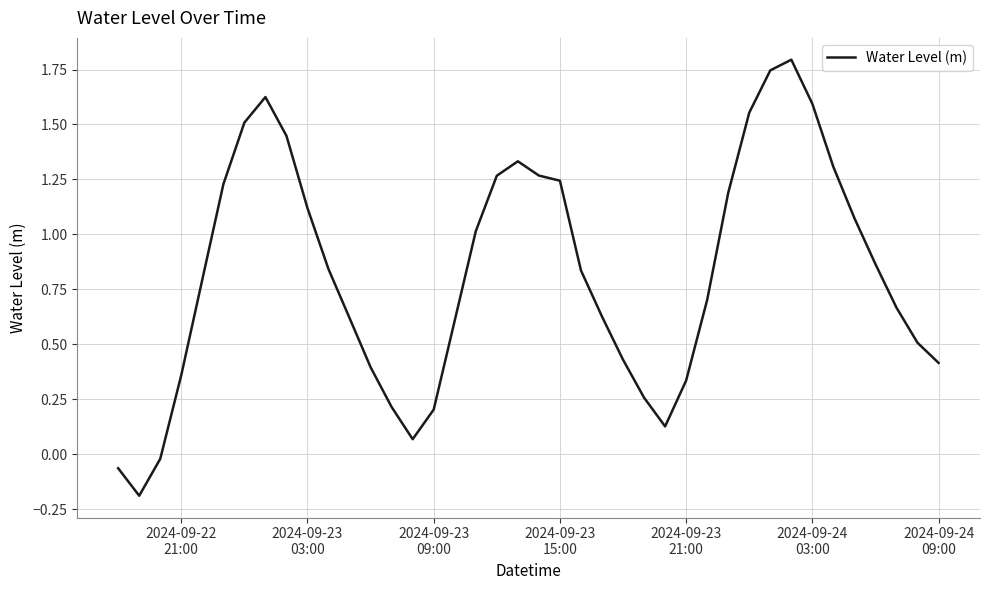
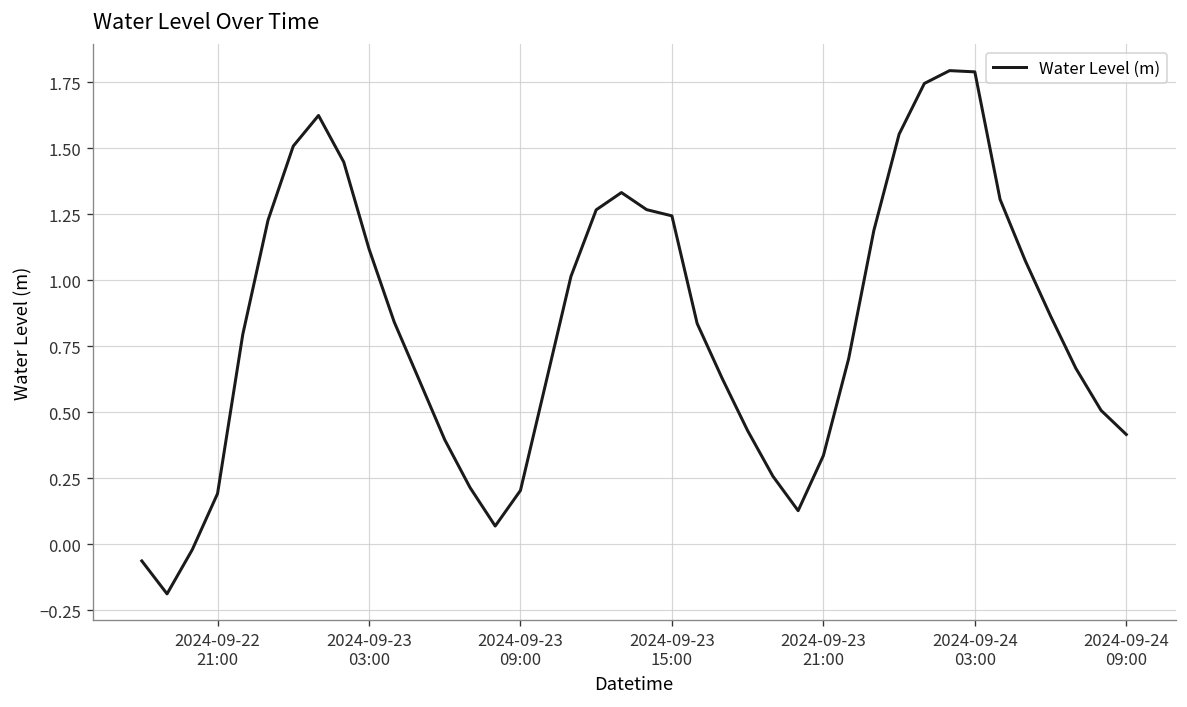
2024-09-22 21:00: 0.36 -> 0.19
2024-09-24 03:00: 1.59 -> 1.79
